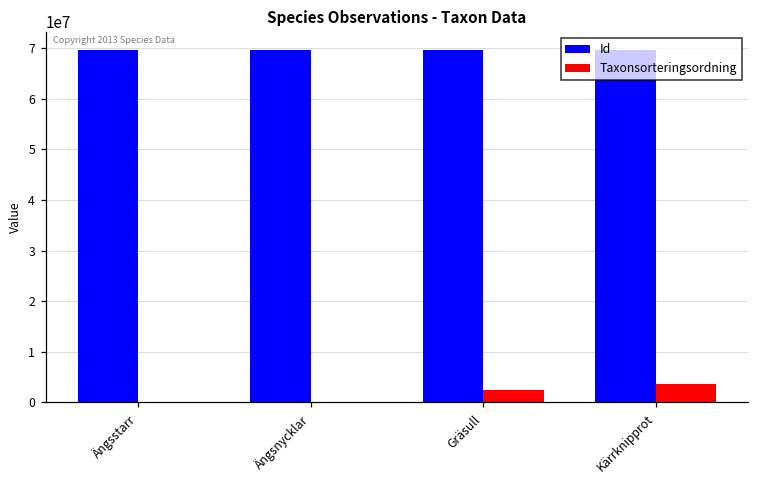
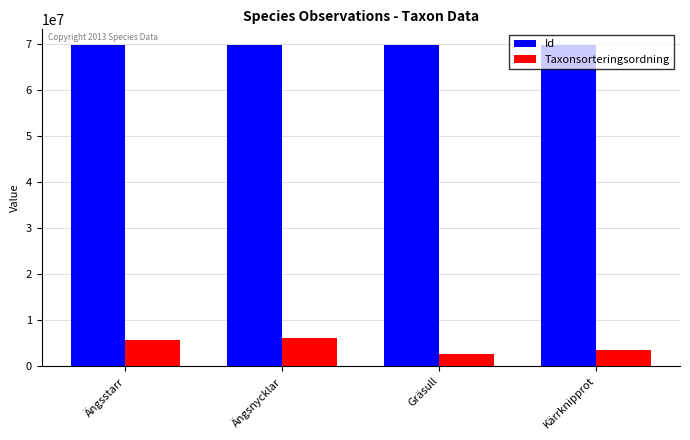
Taxonsorteringsordning, Ängsstarr: 0 -> 6000000
Taxonsorteringsordning, Ängsnycklar: 0 -> 6000000
